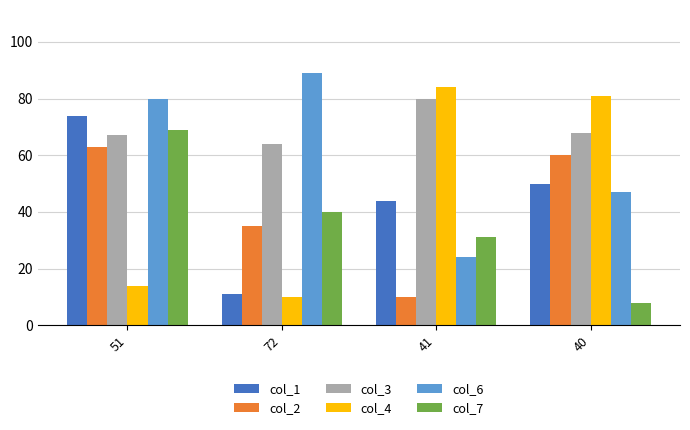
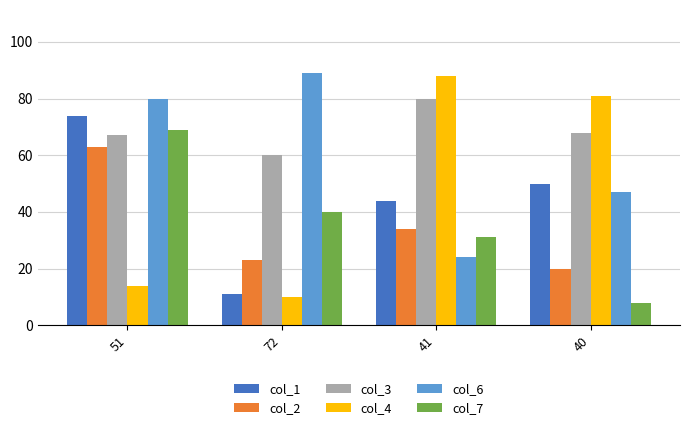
col_2, 72: 35 -> 23
col_3, 72: 64 -> 60
col_2, 41: 10 -> 34
col_4, 41: 84 -> 88
col_2, 40: 60 -> 20
